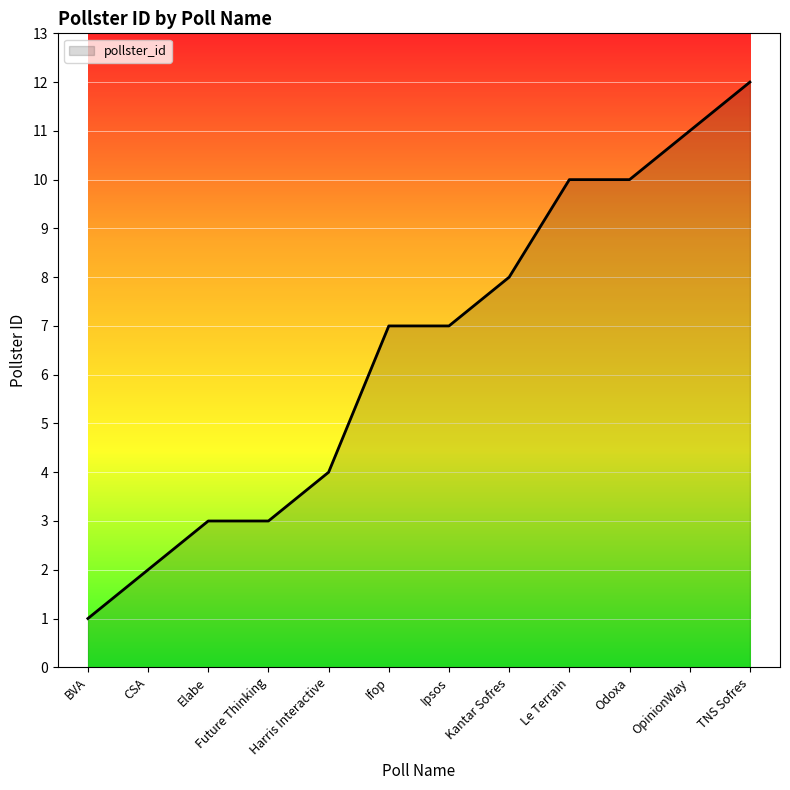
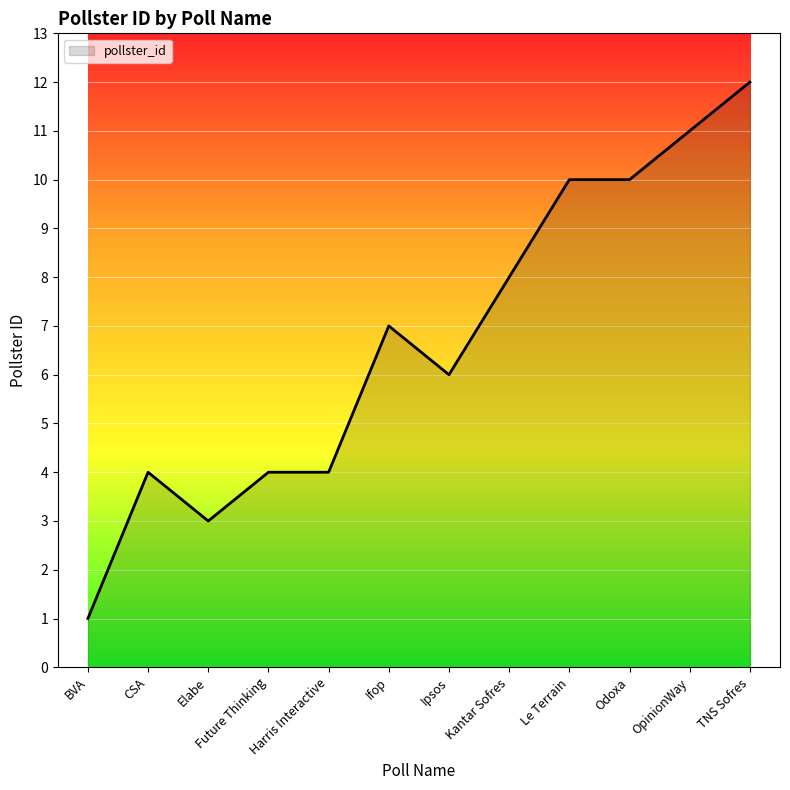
CSA: 2 -> 4
Future Thinking: 3 -> 4
Ipsos: 7 -> 6
